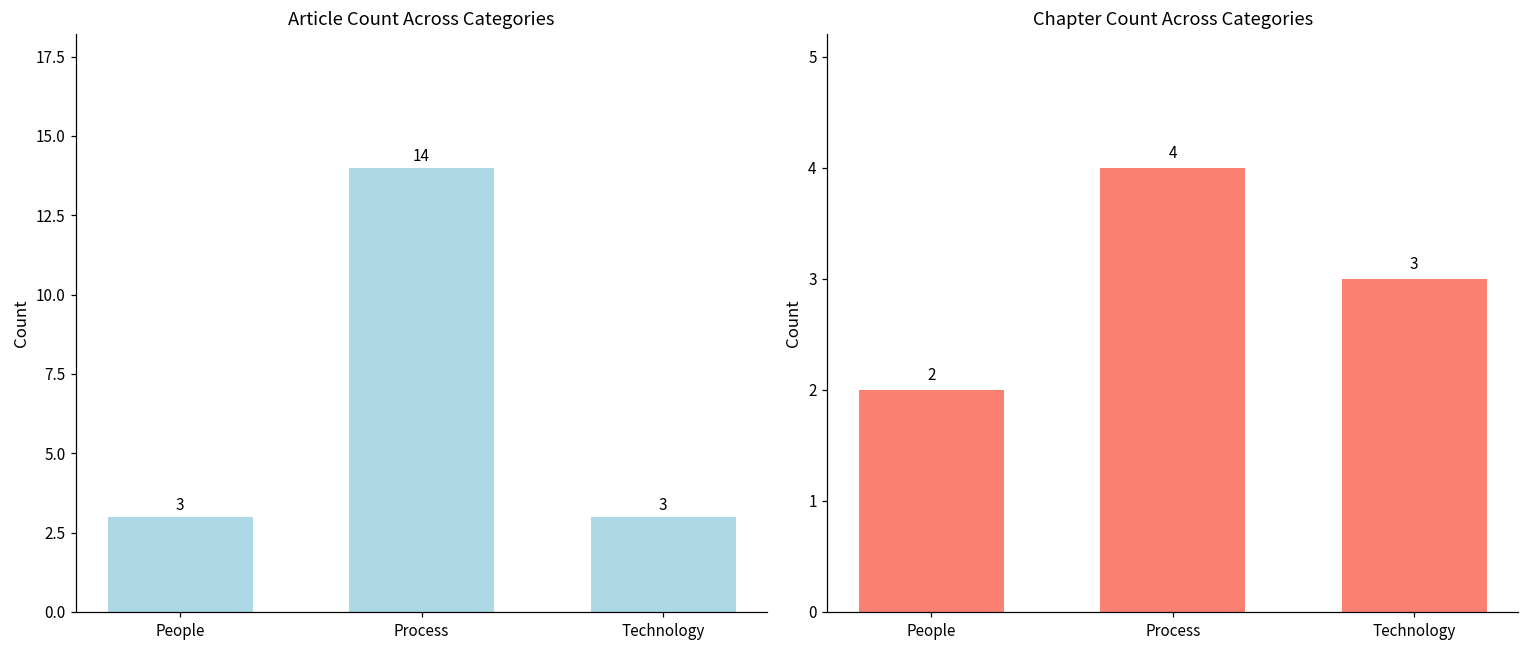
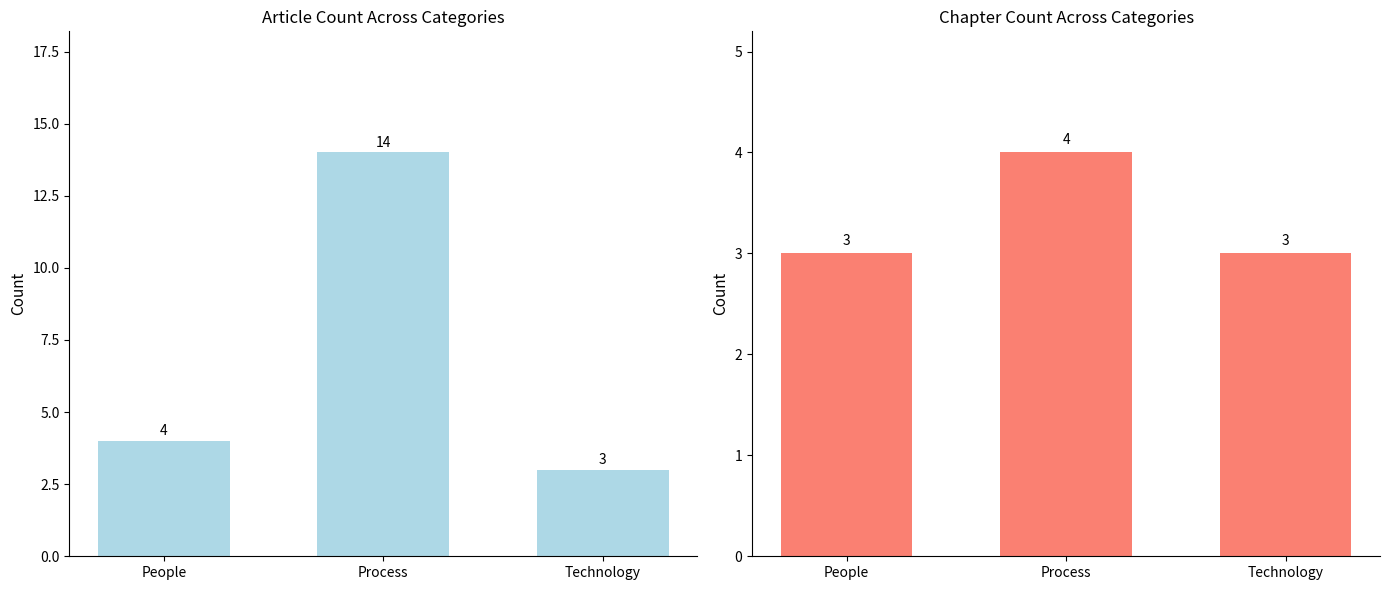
Article Count Across Categories, People: 3 -> 4
Chapter Count Across Categories, People: 2 -> 3
